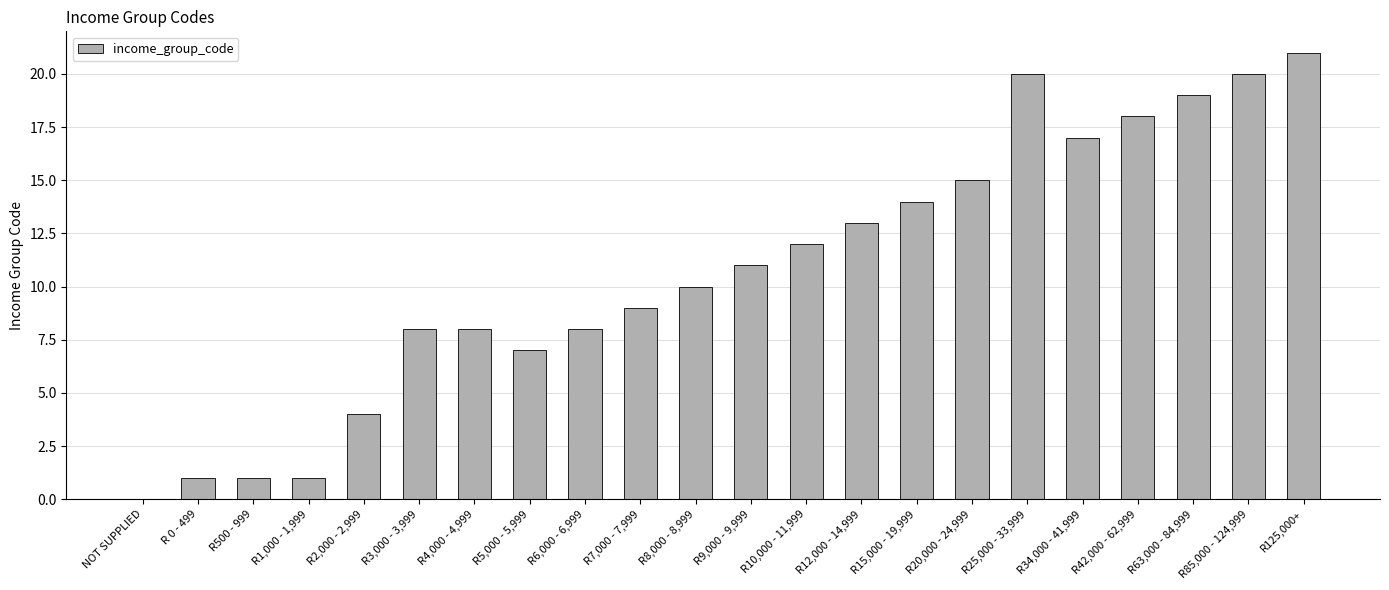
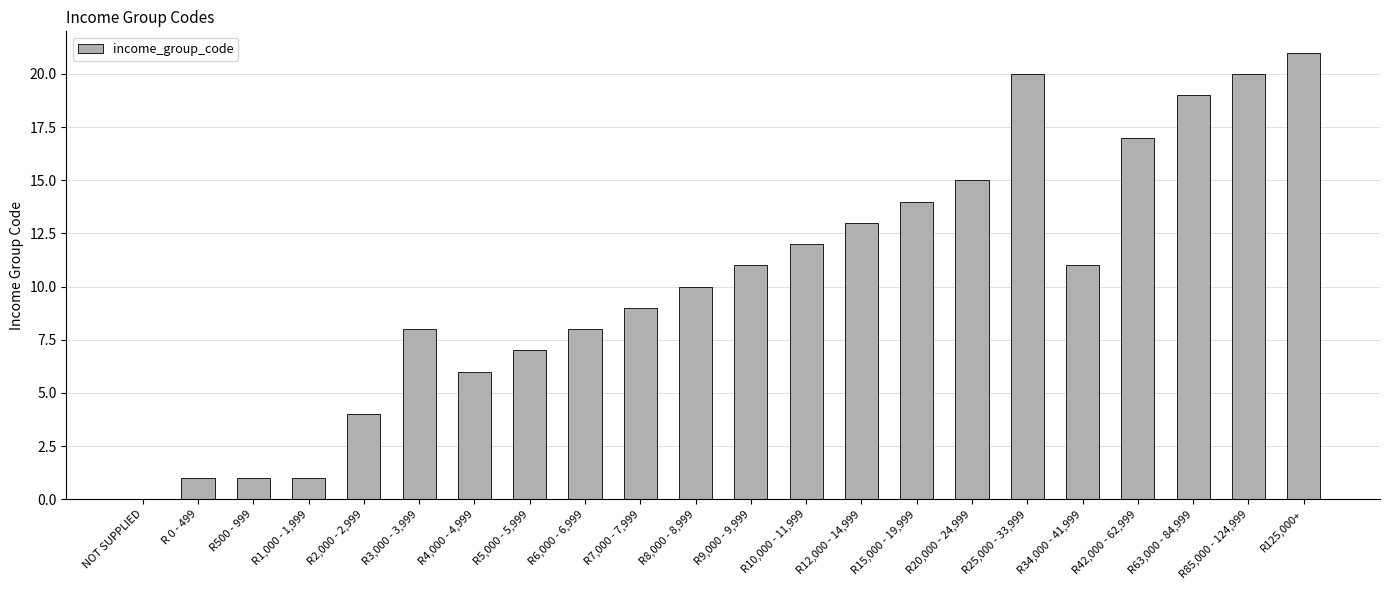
R4,000 - 4,999: 8 -> 6
R34,000 - 41,999: 17 -> 11
R42,000 - 62,999: 18 -> 17
